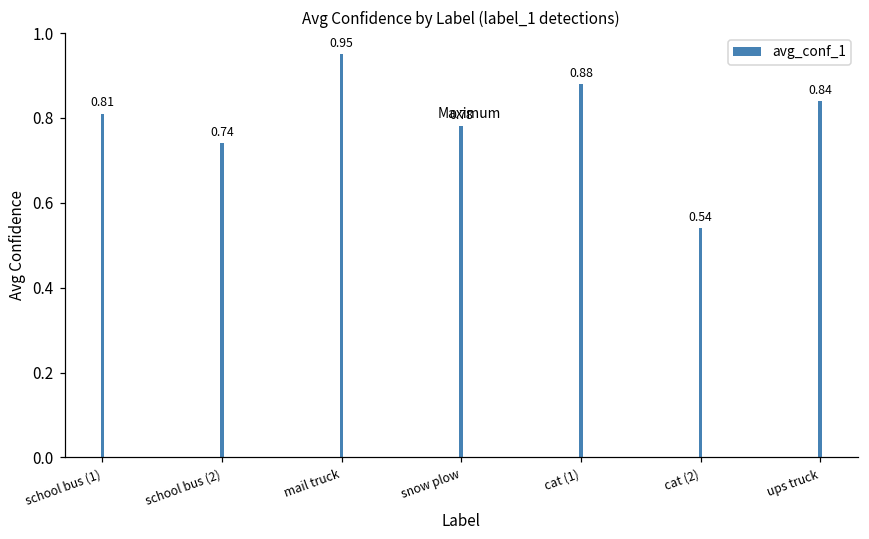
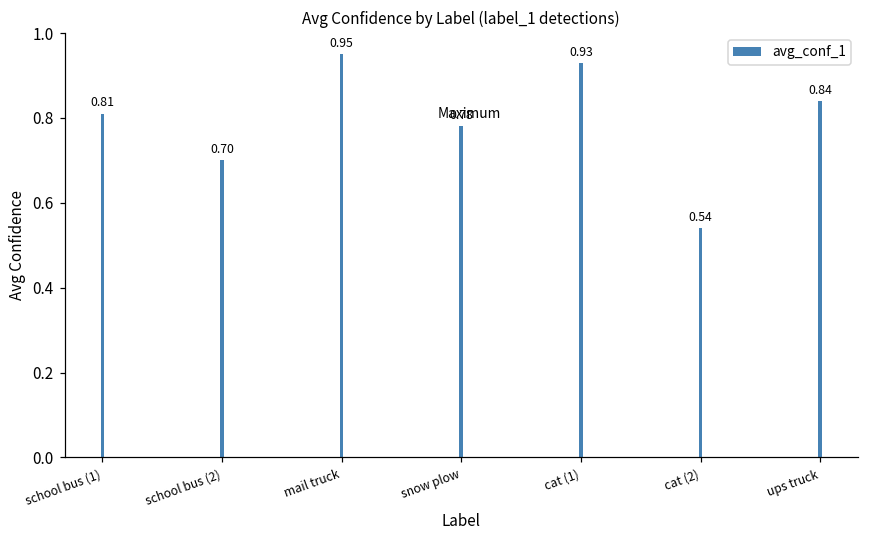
school bus (2): 0.74 -> 0.70
cat (1): 0.88 -> 0.93
